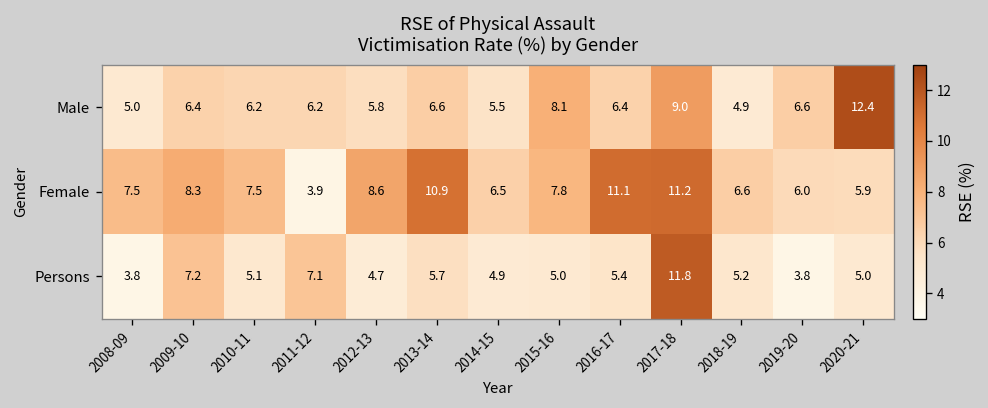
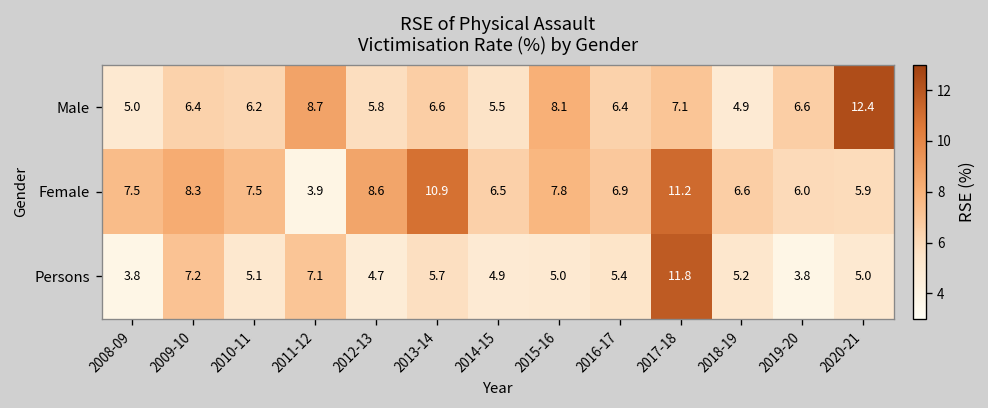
Male, 2011-12: 6.2 -> 8.7
Male, 2017-18: 9.0 -> 7.1
Female, 2016-17: 11.1 -> 6.9
